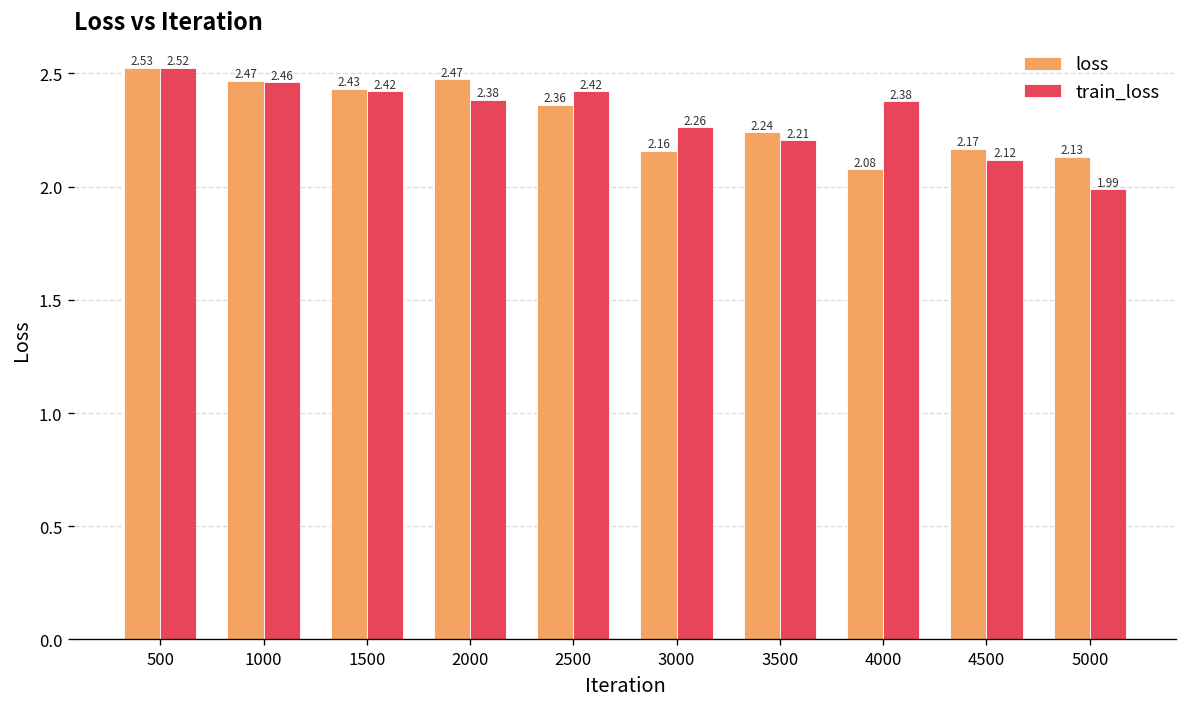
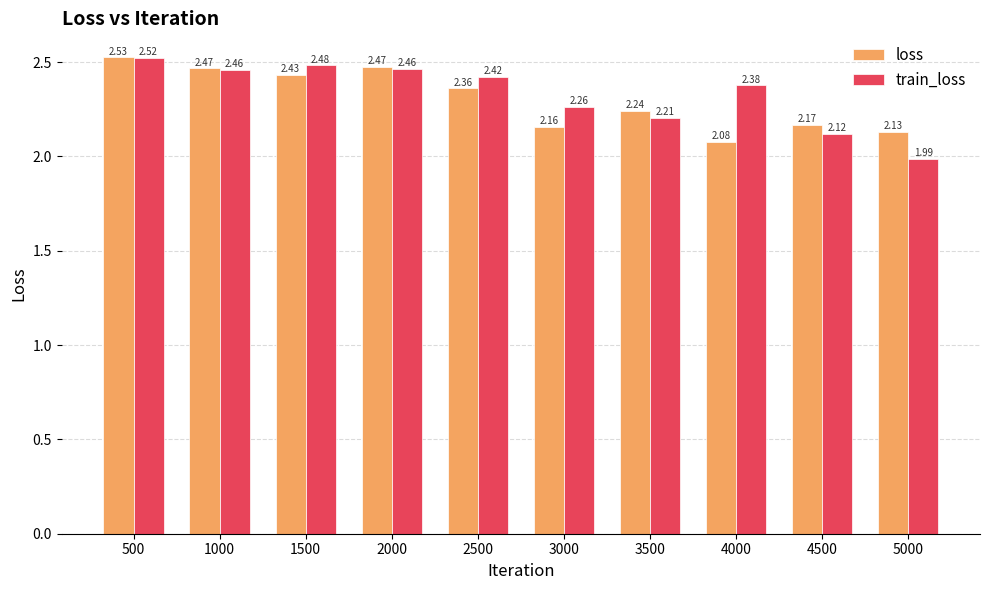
train_loss, 1500: 2.42 -> 2.48
train_loss, 2000: 2.38 -> 2.46
